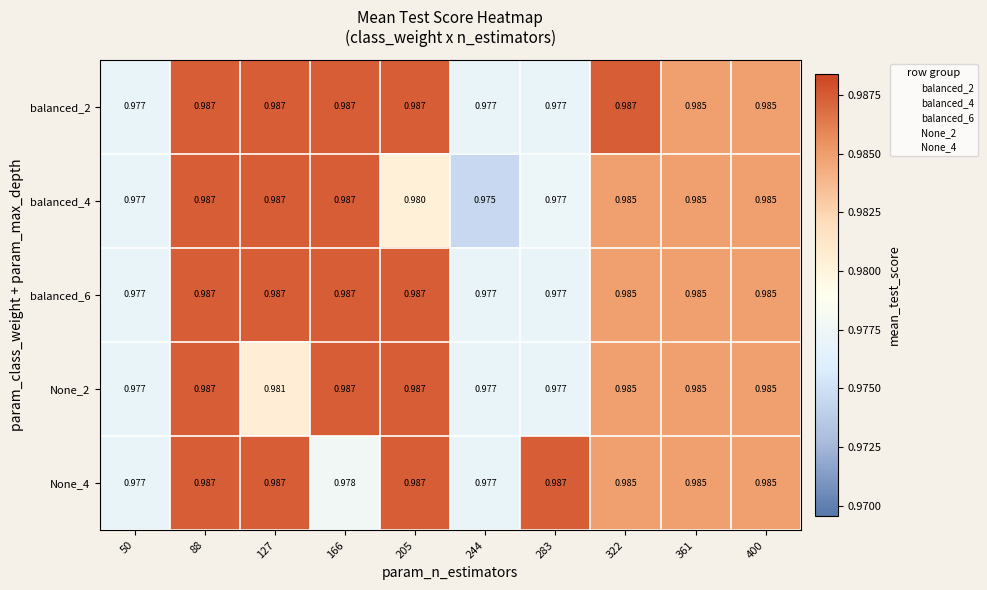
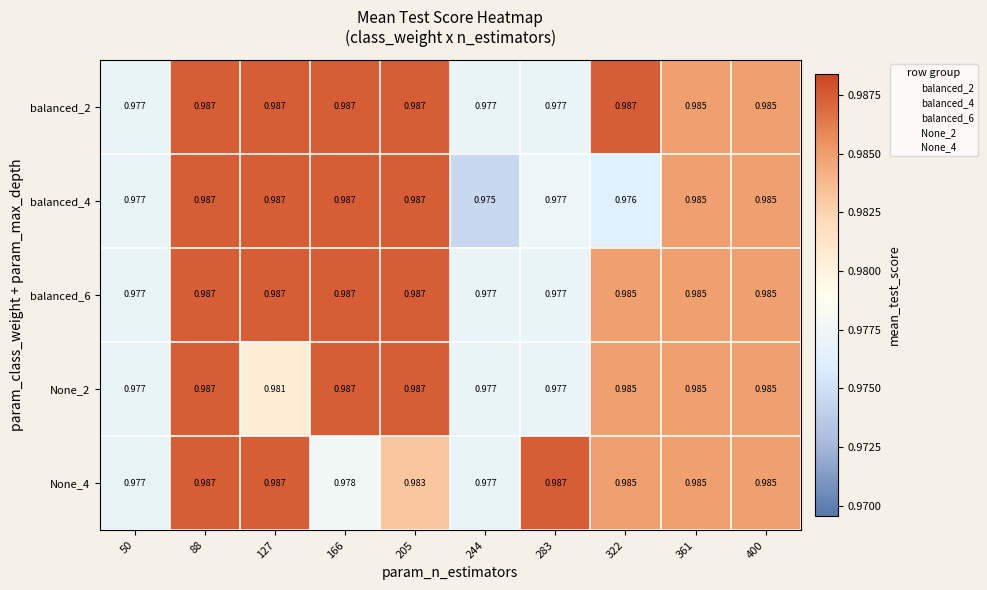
balanced_4, 205: 0.980 -> 0.987
balanced_4, 322: 0.985 -> 0.976
None_4, 205: 0.987 -> 0.983
